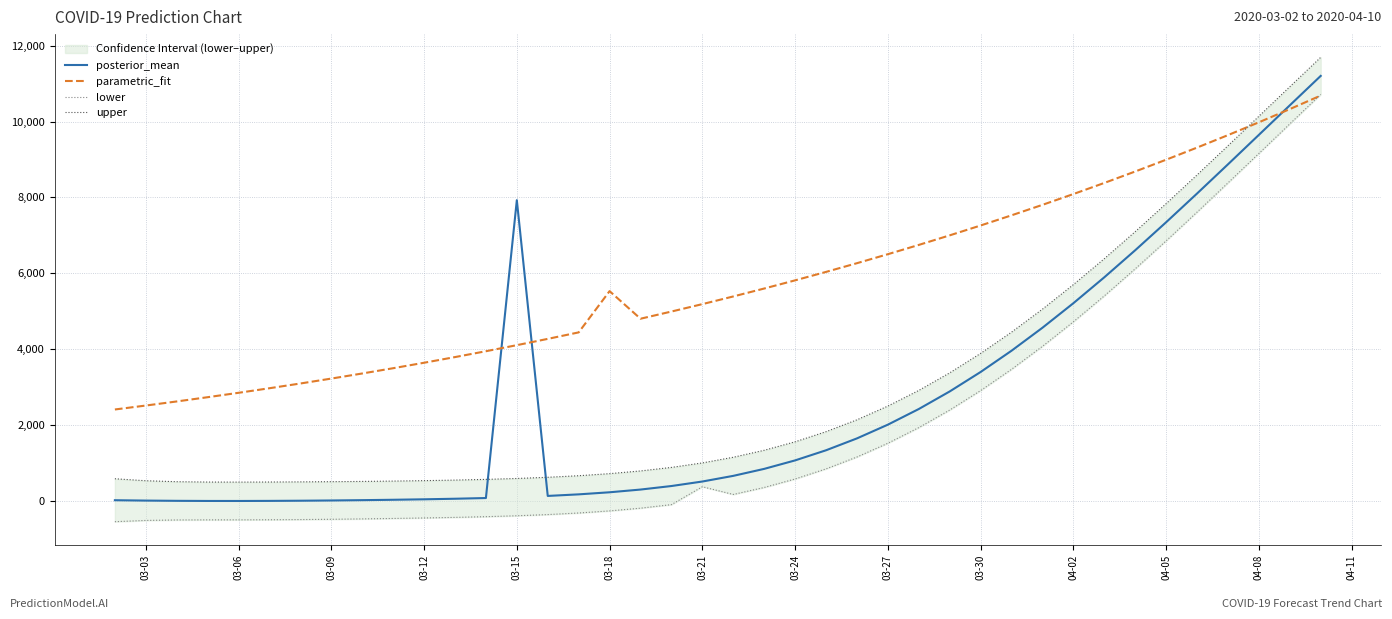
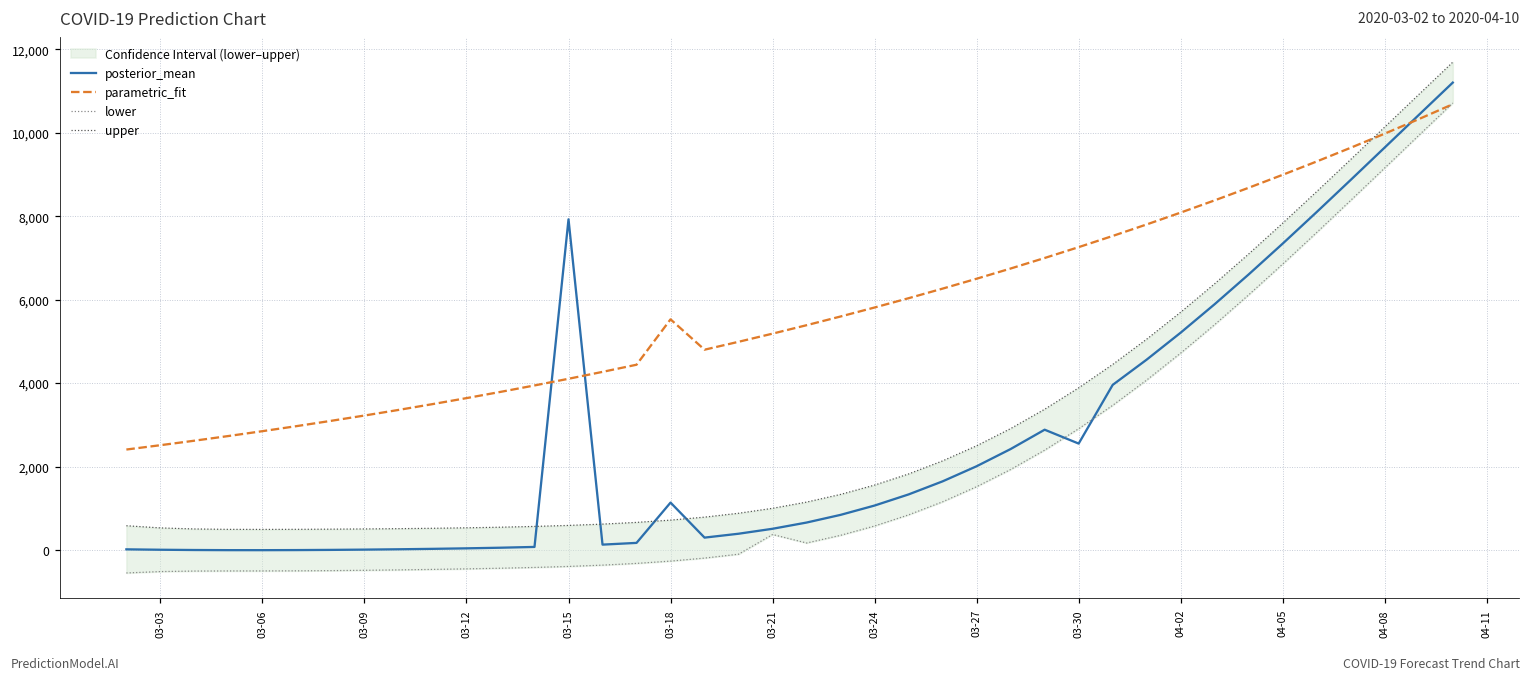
posterior_mean, 03-18: 200 -> 1,100
posterior_mean, 03-30: 3,400 -> 2,600
